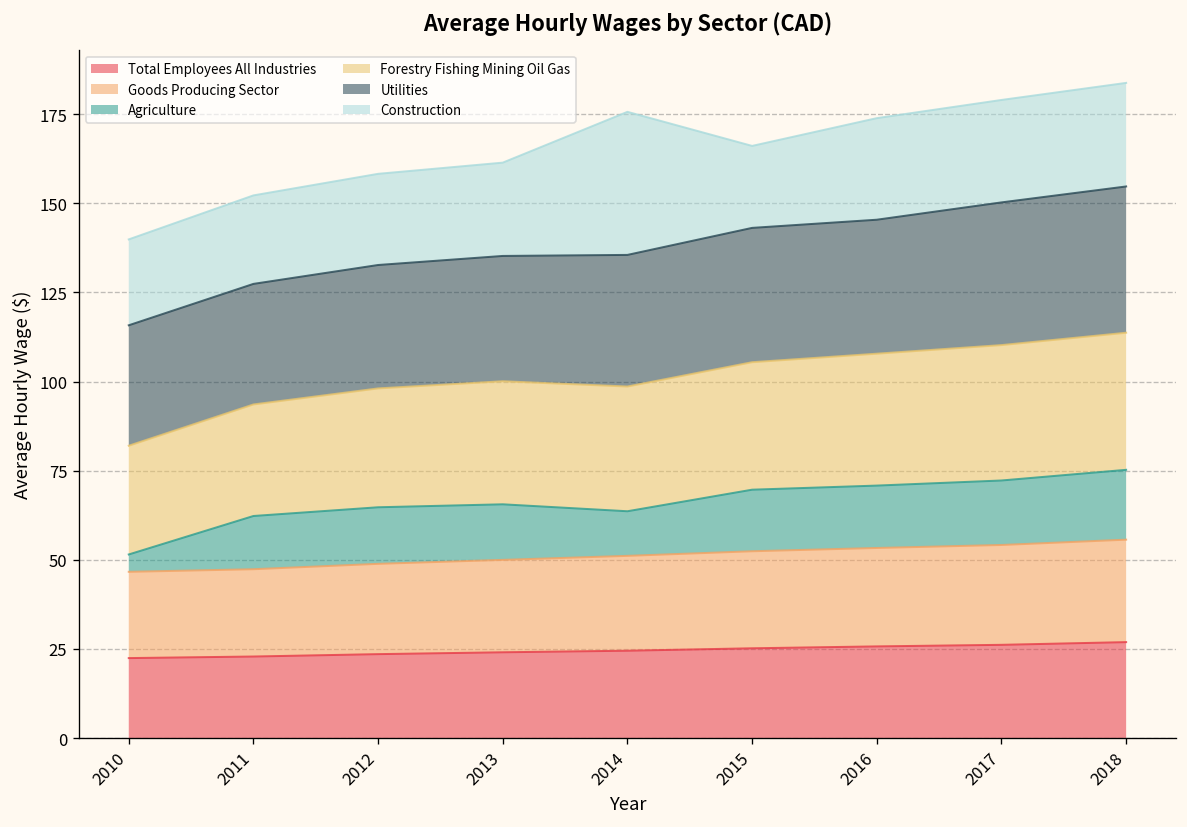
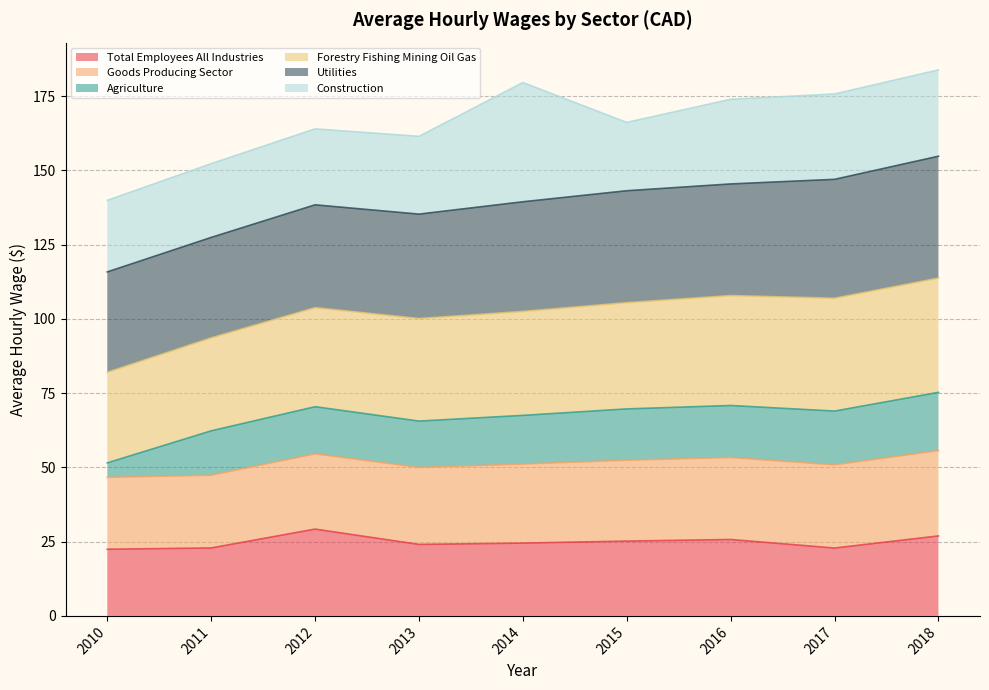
Total Employees All Industries, 2012: 24 -> 29
Agriculture, 2014: 13 -> 16
Total Employees All Industries, 2017: 26 -> 23
